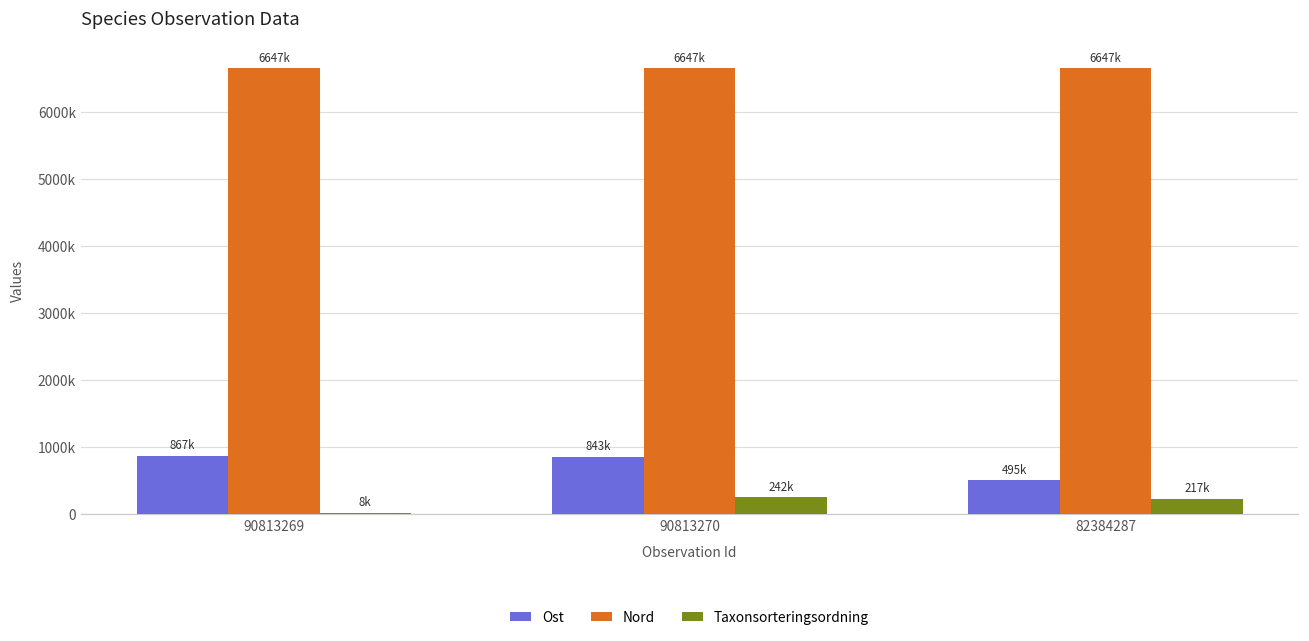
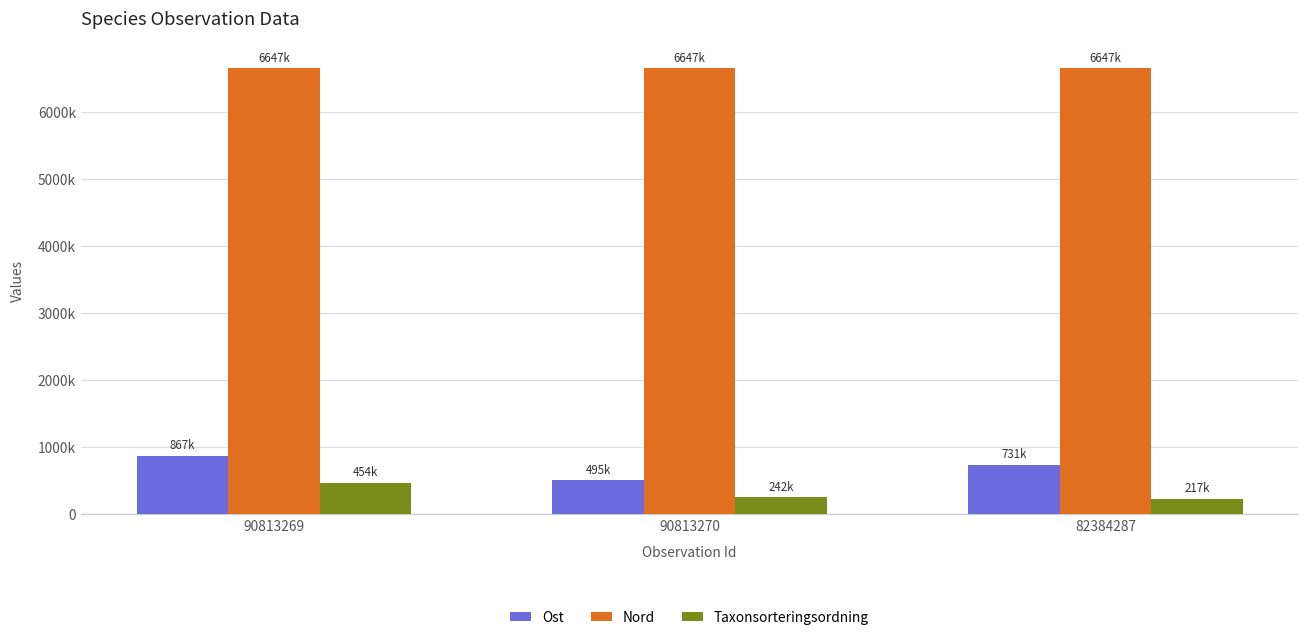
Taxonsorteringsordning, 90813269: 8k -> 454k
Ost, 90813270: 843k -> 495k
Ost, 82384287: 495k -> 731k
